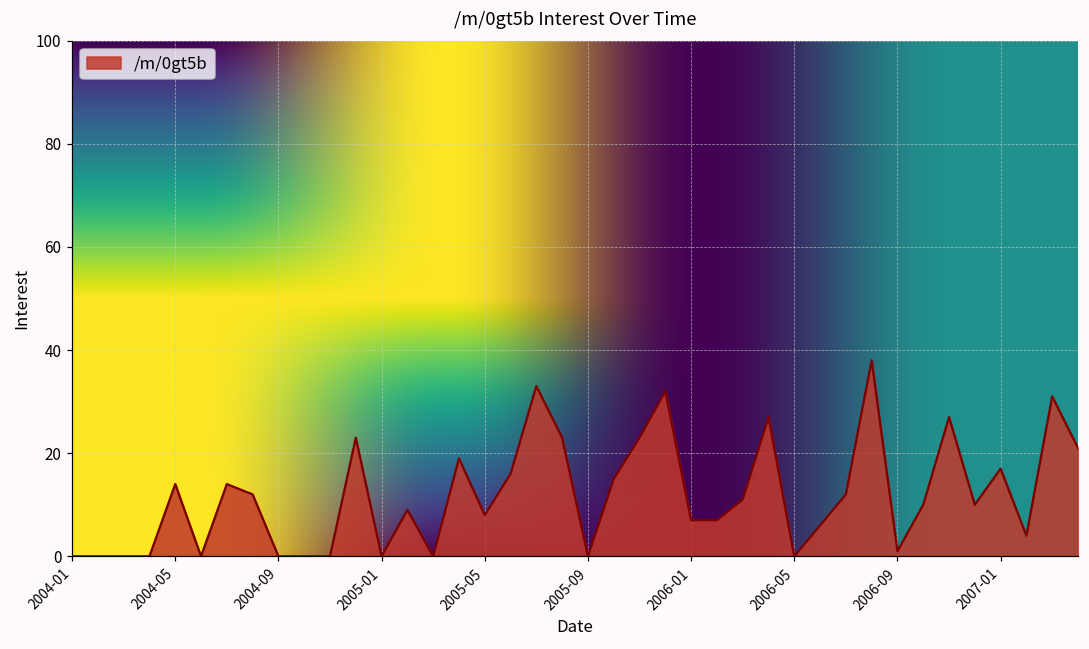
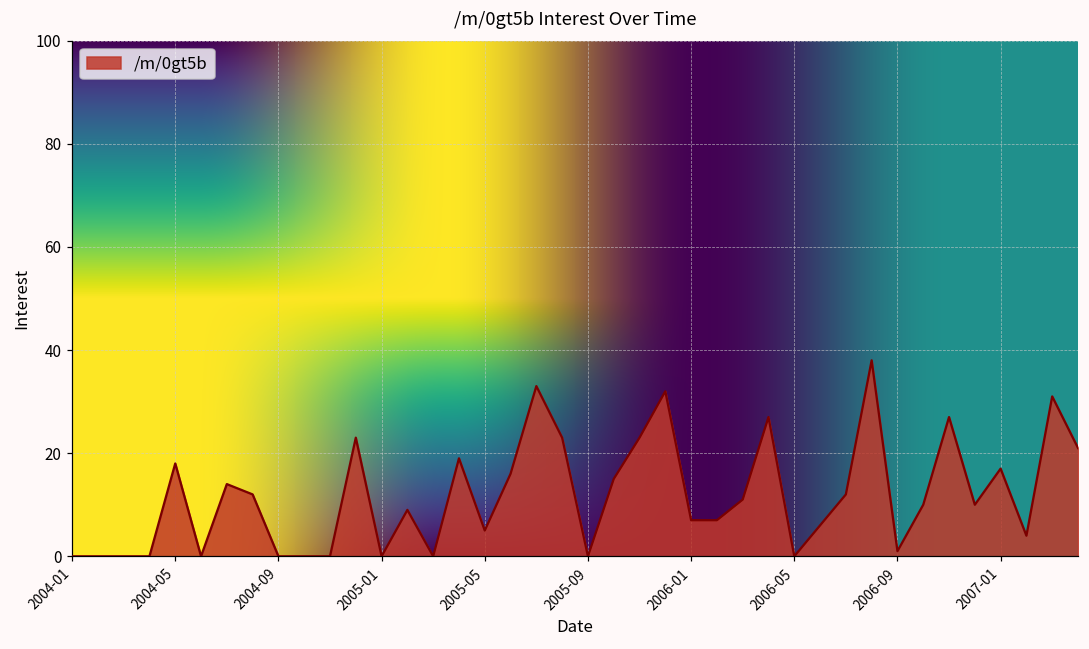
2004-05: 14 -> 18
2005-05: 8 -> 5
